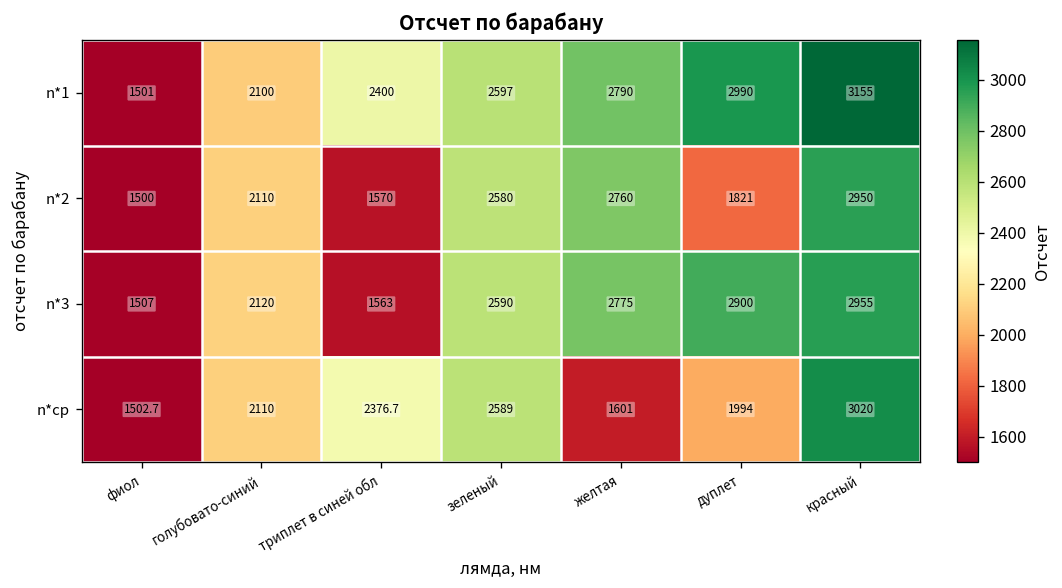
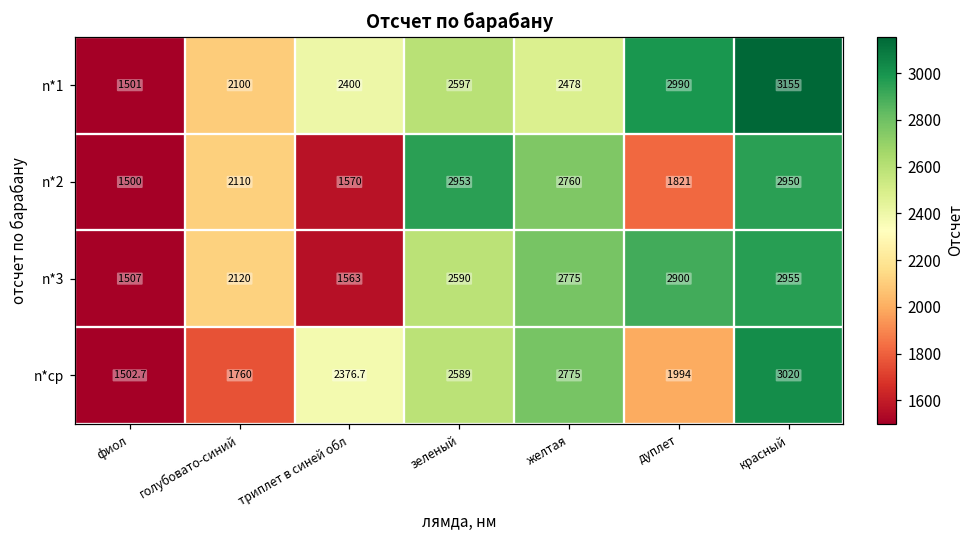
n*1, желтая: 2790 -> 2478
n*2, зеленый: 2580 -> 2953
n*cp, голубовато-синий: 2110 -> 1760
n*cp, желтая: 1601 -> 2775
